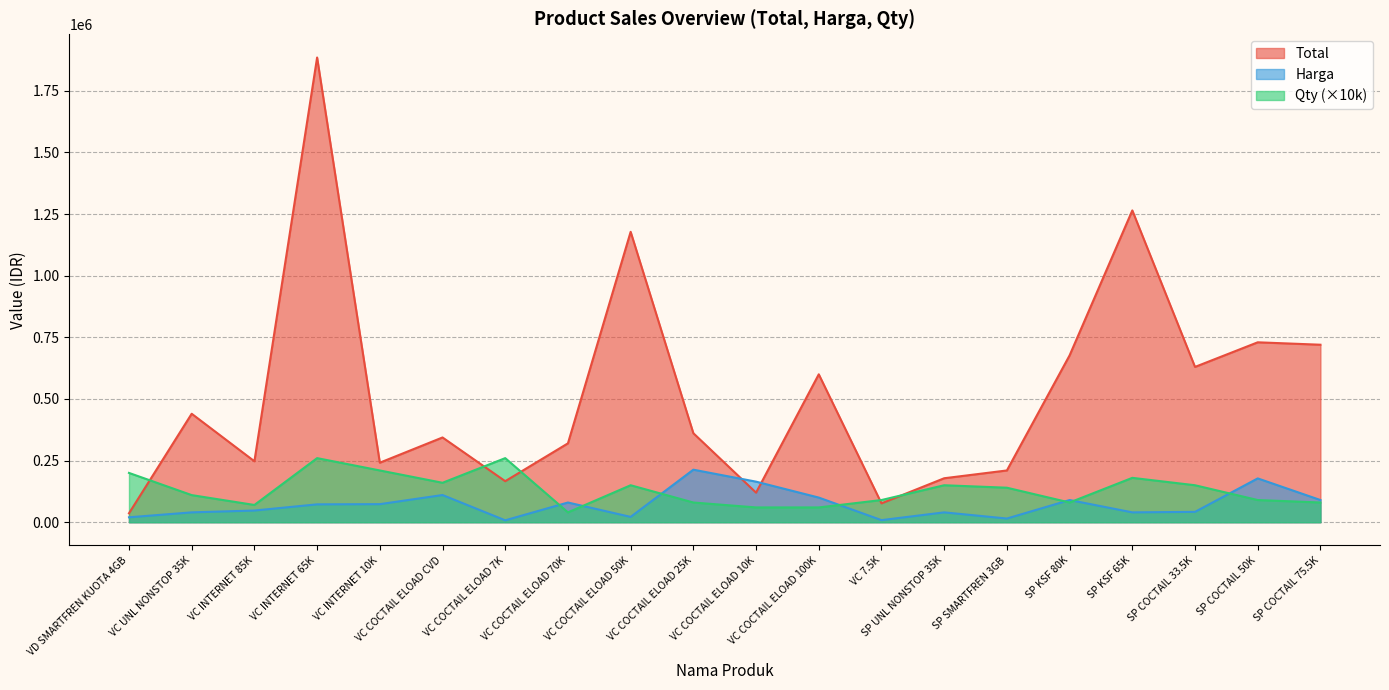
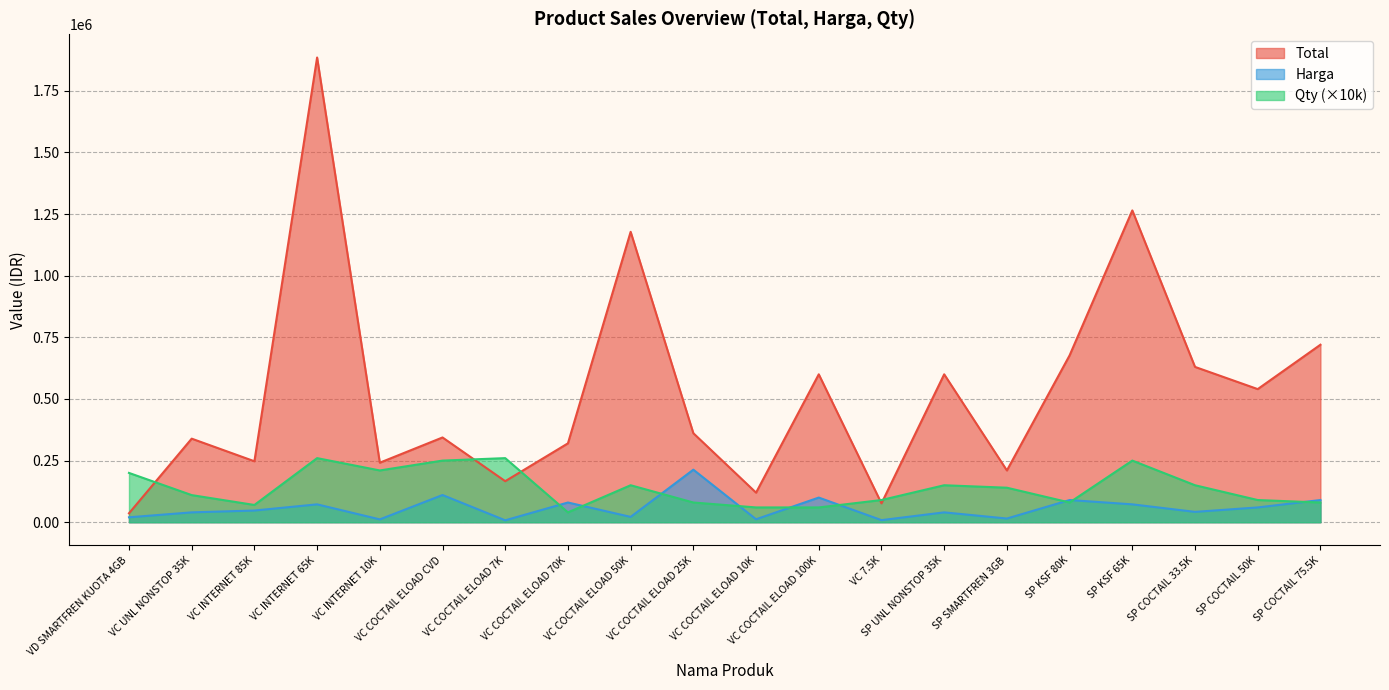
Total, VC UNL NONSTOP 35K: 440000 -> 340000
Harga, VC INTERNET 10K: 70000 -> 10000
Qty (×10k), VC COCTAIL ELOAD CVD: 160000 -> 250000
Harga, VC COCTAIL ELOAD 10K: 160000 -> 10000
Total, SP UNL NONSTOP 35K: 180000 -> 600000
Harga, SP KSF 65K: 40000 -> 70000
Qty (×10k), SP KSF 65K: 180000 -> 250000
Total, SP COCTAIL 50K: 730000 -> 540000
Harga, SP COCTAIL 50K: 180000 -> 60000
